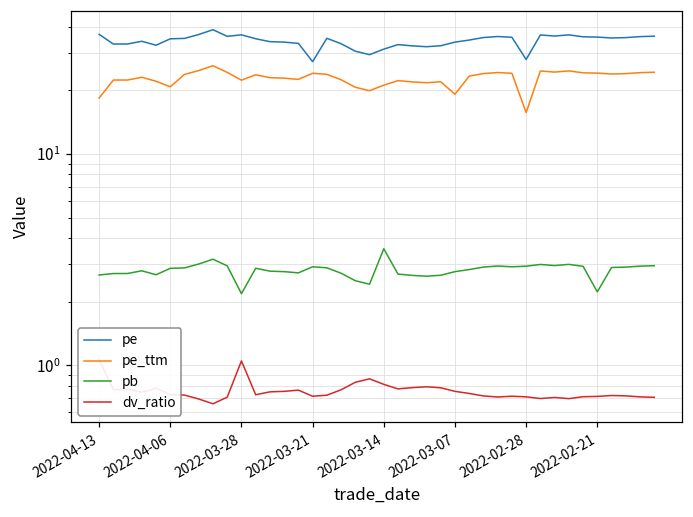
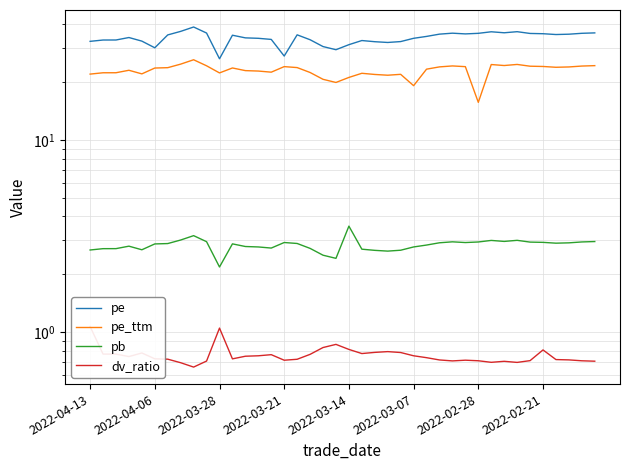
pe, 2022-04-13: 37 -> 33
pe_ttm, 2022-04-13: 18 -> 22
pe, 2022-04-06: 35 -> 30
pe_ttm, 2022-04-06: 21 -> 24
pe, 2022-03-28: 37 -> 26
pe, 2022-02-28: 28 -> 36
pb, 2022-02-21: 2.2 -> 2.9
dv_ratio, 2022-02-21: 0.71 -> 0.81
